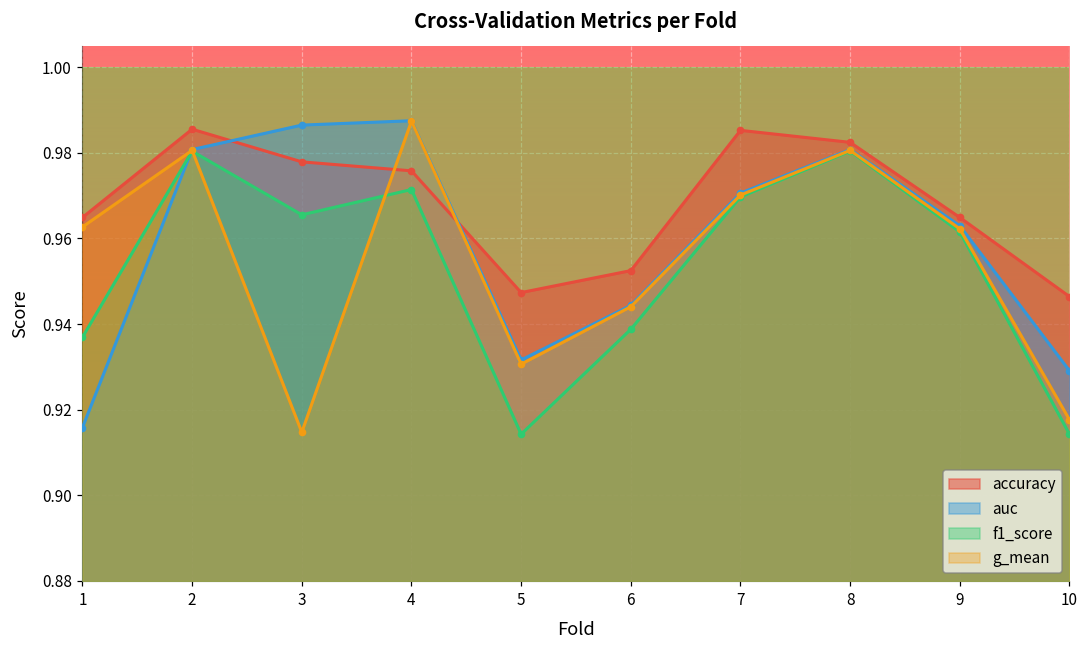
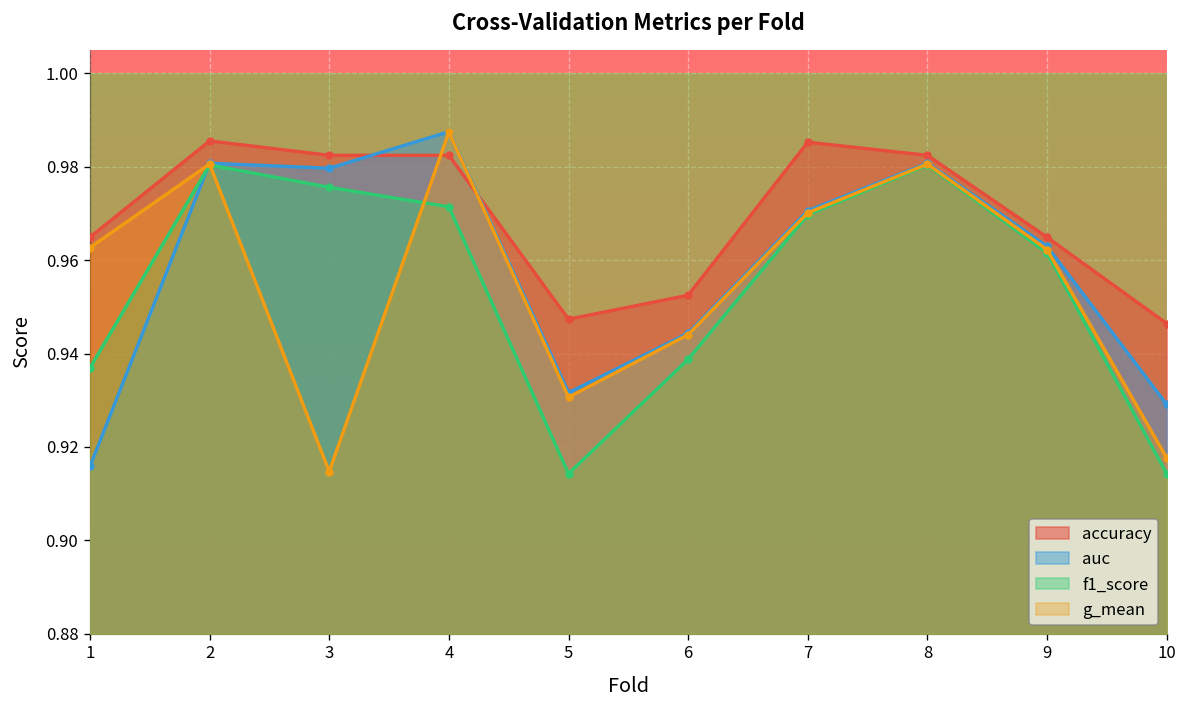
accuracy, 3: 0.978 -> 0.982
auc, 3: 0.986 -> 0.980
f1_score, 3: 0.966 -> 0.976
accuracy, 4: 0.976 -> 0.982
